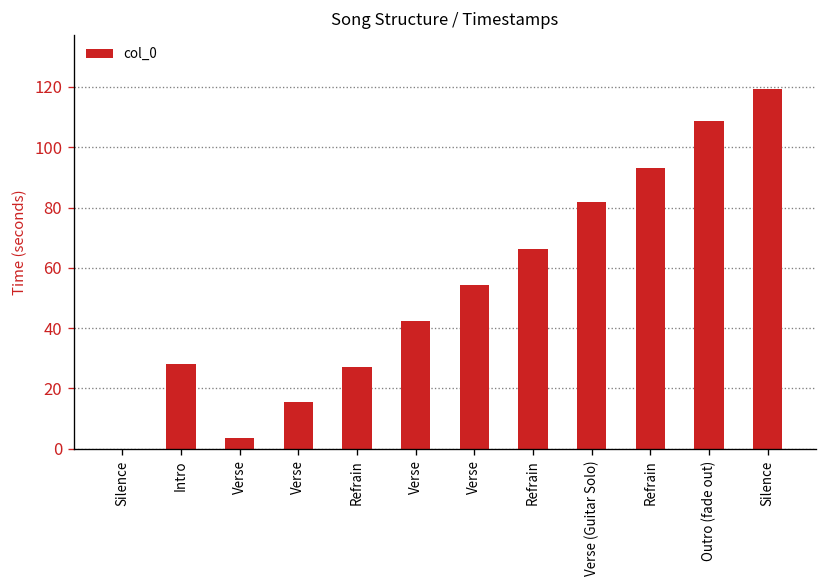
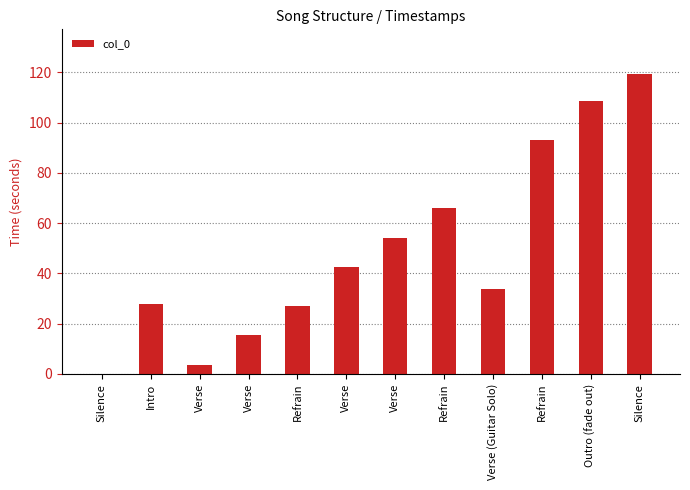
Verse (Guitar Solo): 82 -> 34
